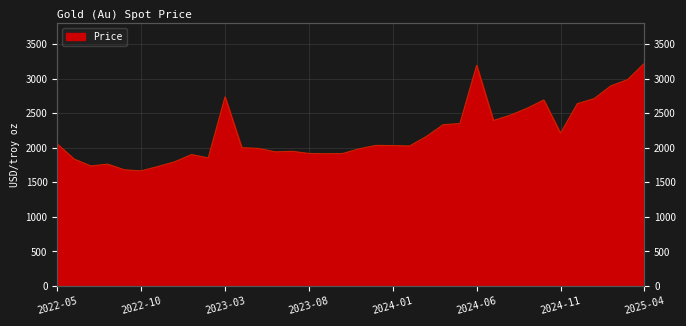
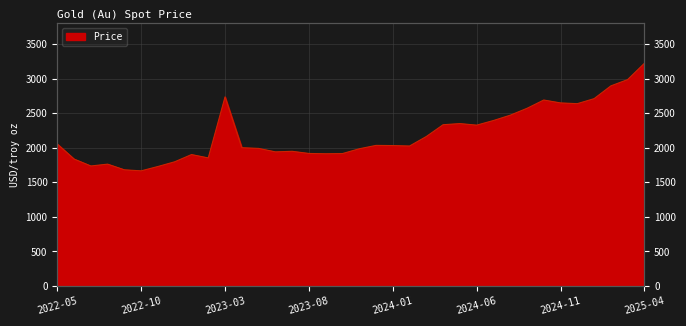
2024-06: 3200 -> 2300
2024-11: 2200 -> 2600
